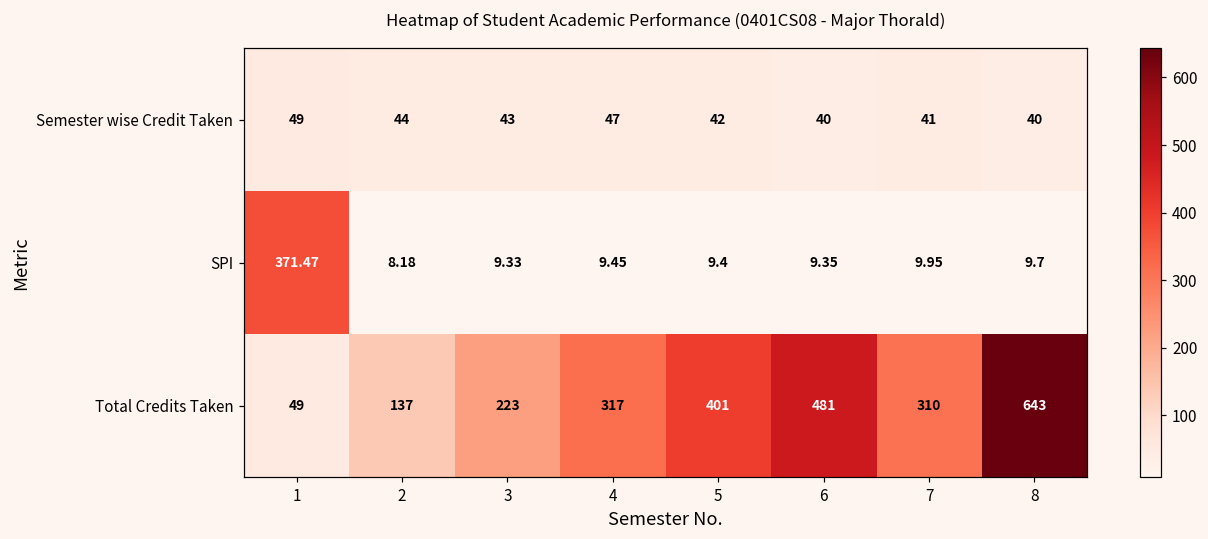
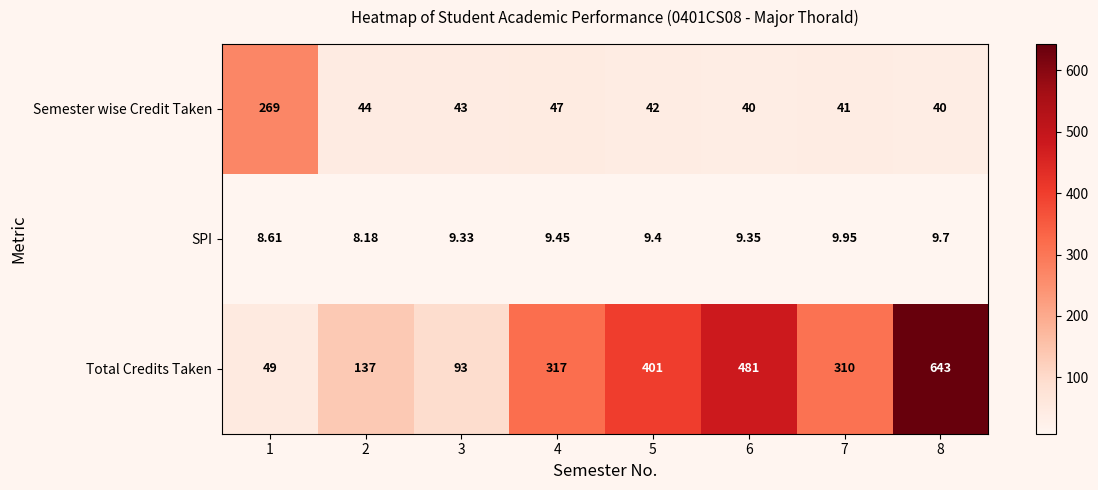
Semester wise Credit Taken, 1: 49 -> 269
SPI, 1: 371.47 -> 8.61
Total Credits Taken, 3: 223 -> 93
